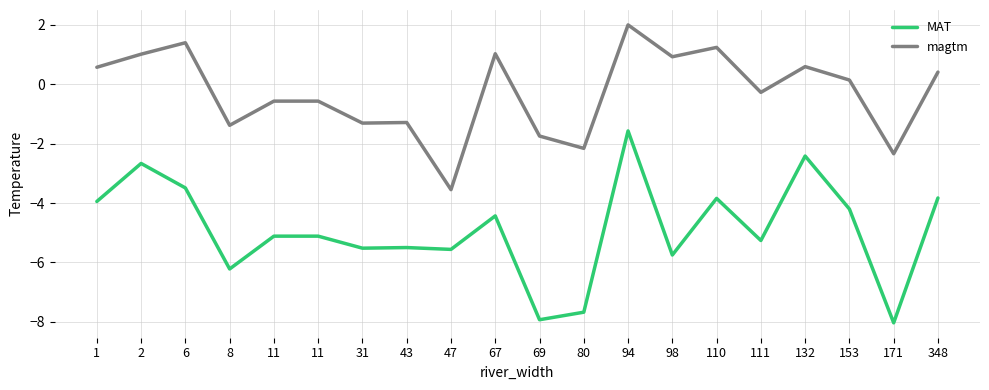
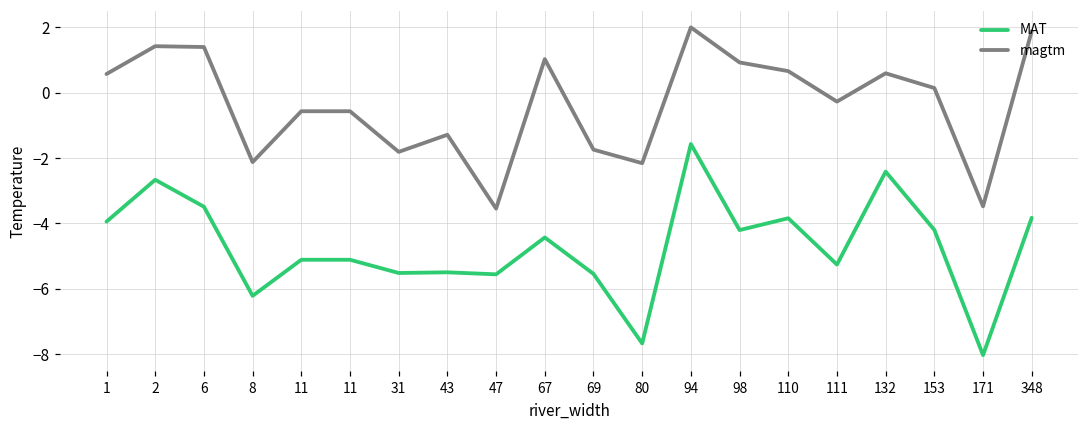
magtm, 2: 1.0 -> 1.4
magtm, 8: -1.4 -> -2.1
magtm, 31: -1.3 -> -1.8
MAT, 69: -7.9 -> -5.5
MAT, 98: -5.7 -> -4.2
magtm, 110: 1.2 -> 0.7
magtm, 171: -2.3 -> -3.5
magtm, 348: 0.4 -> 1.9
